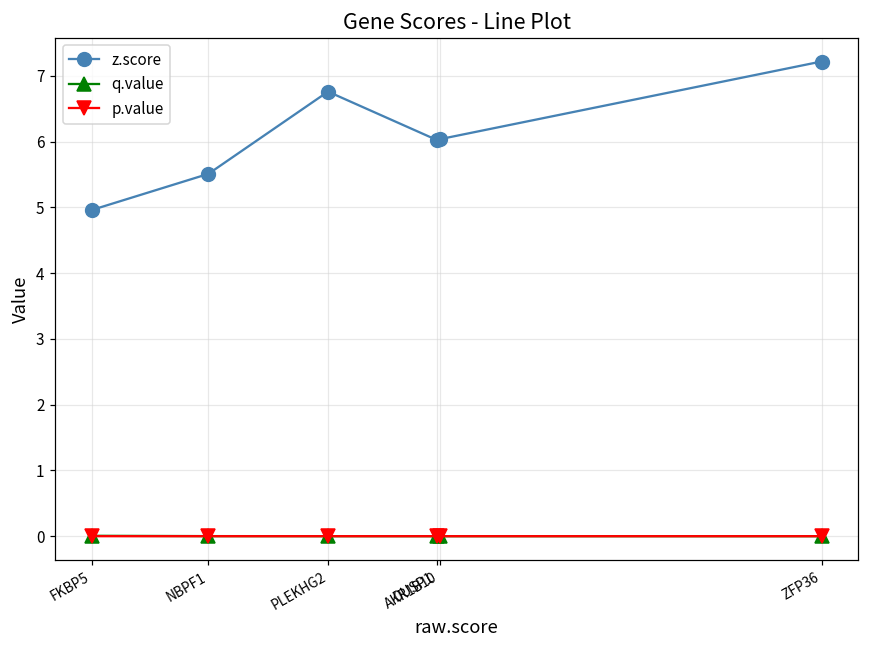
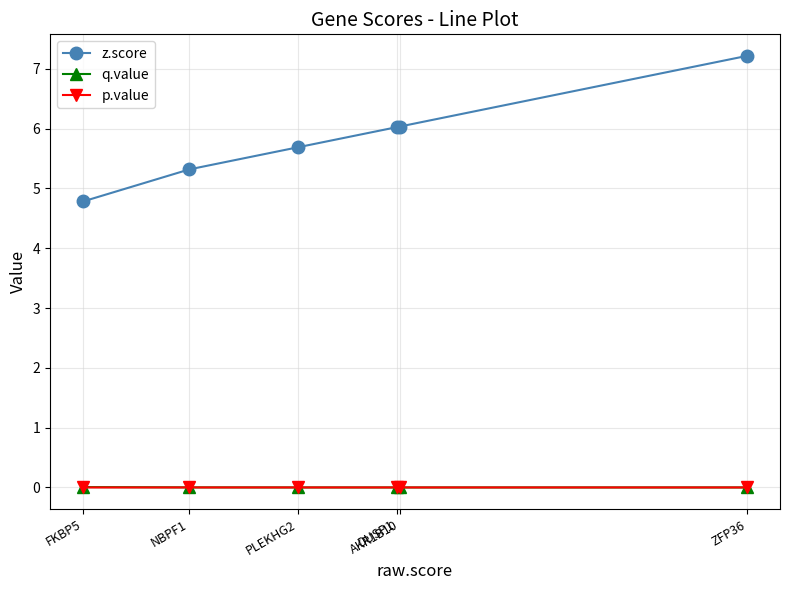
z.score, FKBP5: 5.0 -> 4.8
z.score, NBPF1: 5.5 -> 5.3
z.score, PLEKHG2: 6.8 -> 5.7
